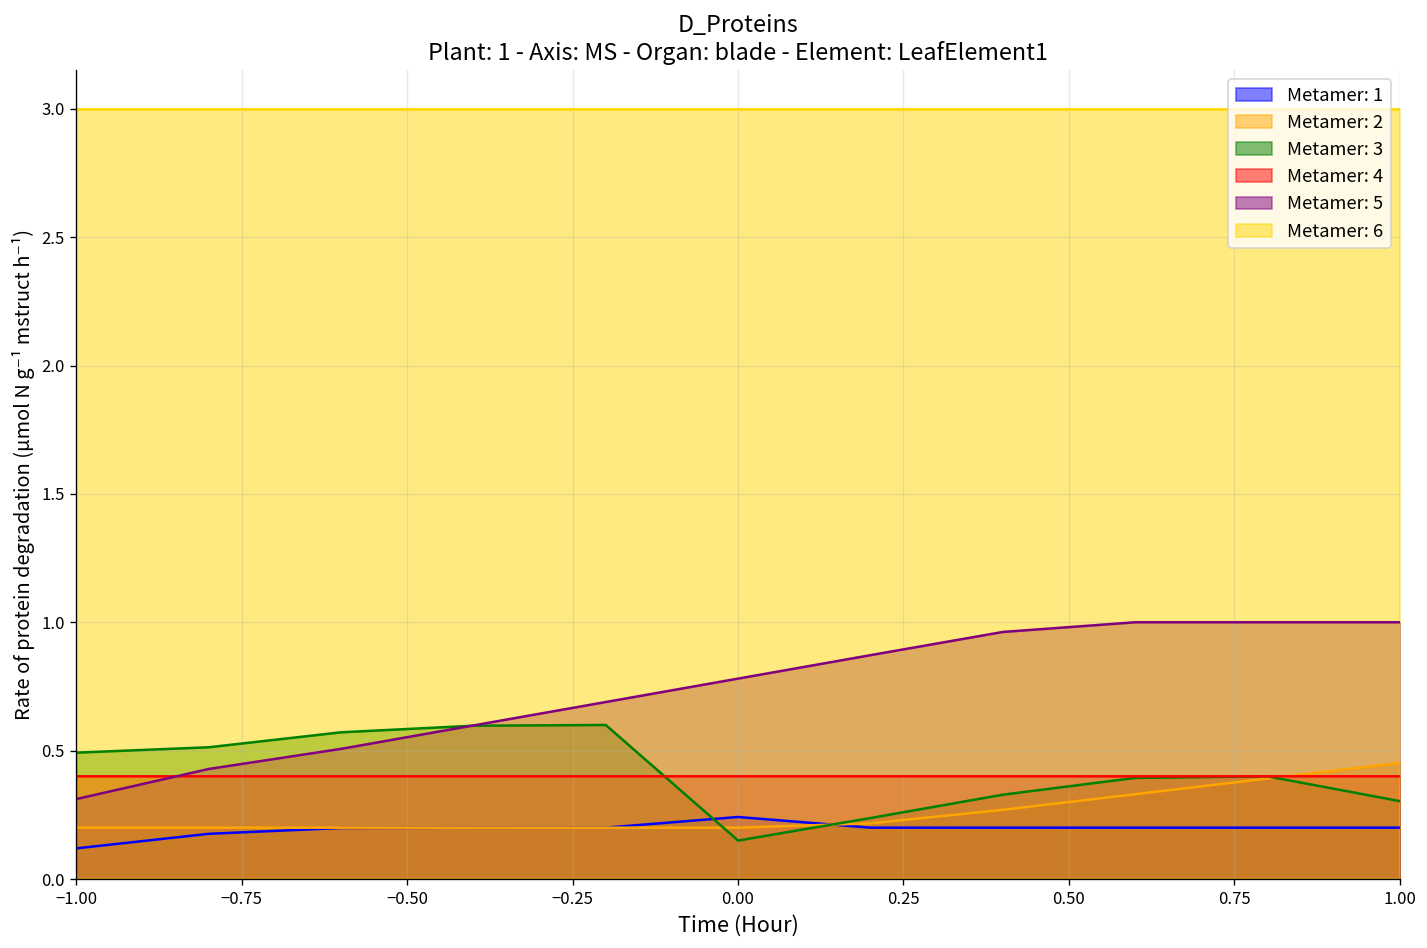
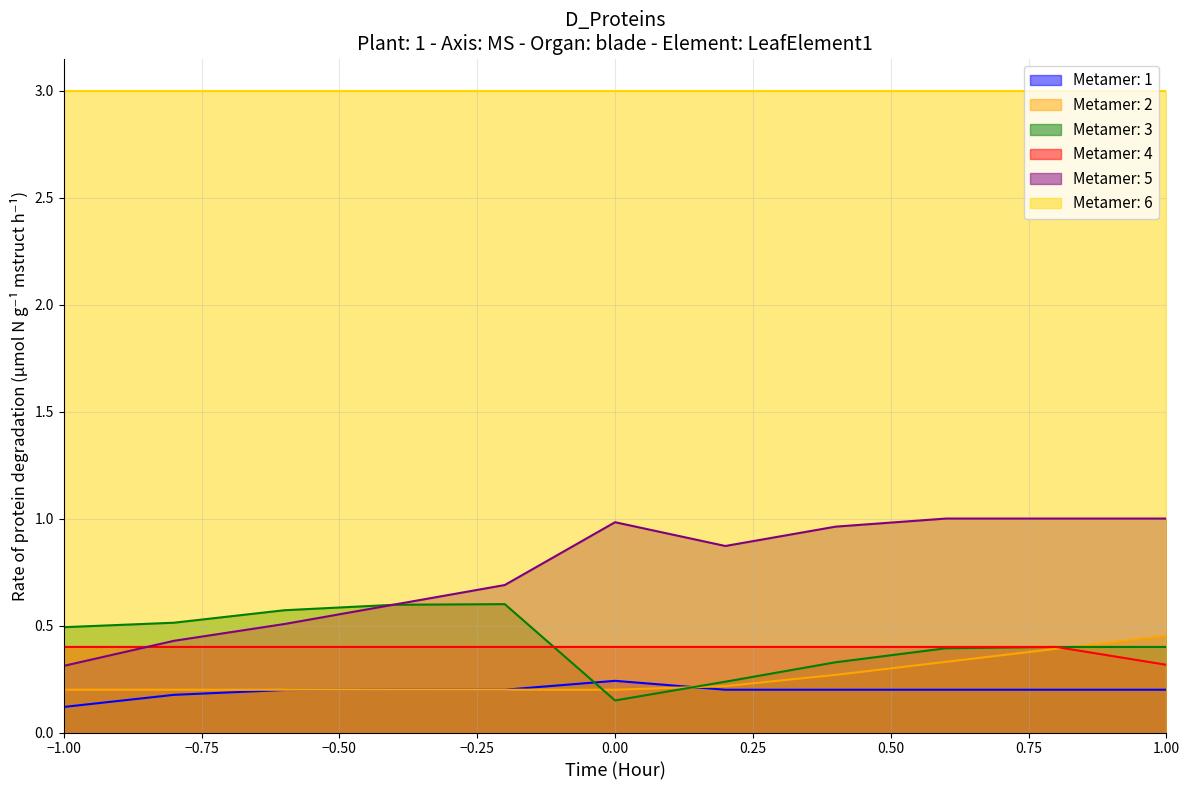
Metamer: 5, 0.00: 0.78 -> 0.98
Metamer: 3, 1.00: 0.30 -> 0.40
Metamer: 4, 1.00: 0.40 -> 0.32
